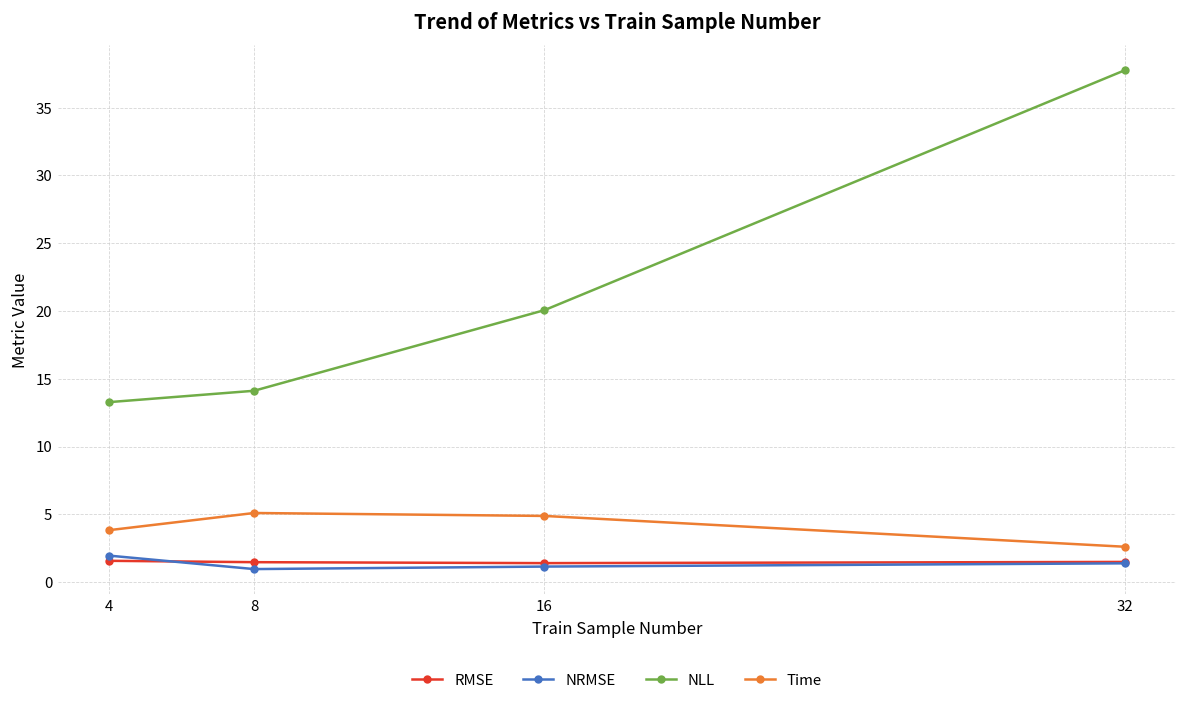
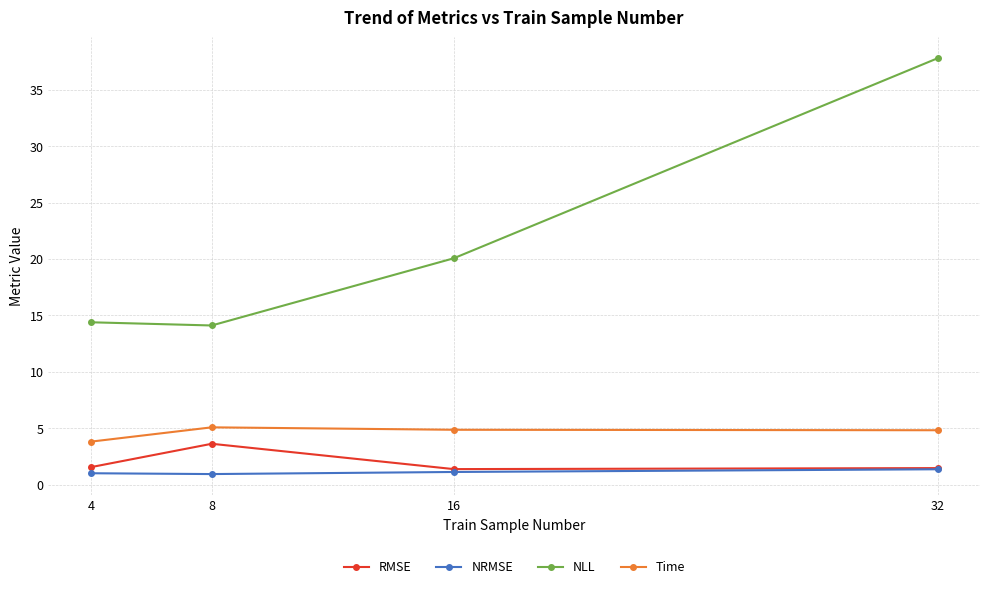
NRMSE, 4: 2.0 -> 1.0
NLL, 4: 13.3 -> 14.4
RMSE, 8: 1.5 -> 3.6
Time, 32: 2.6 -> 4.8
